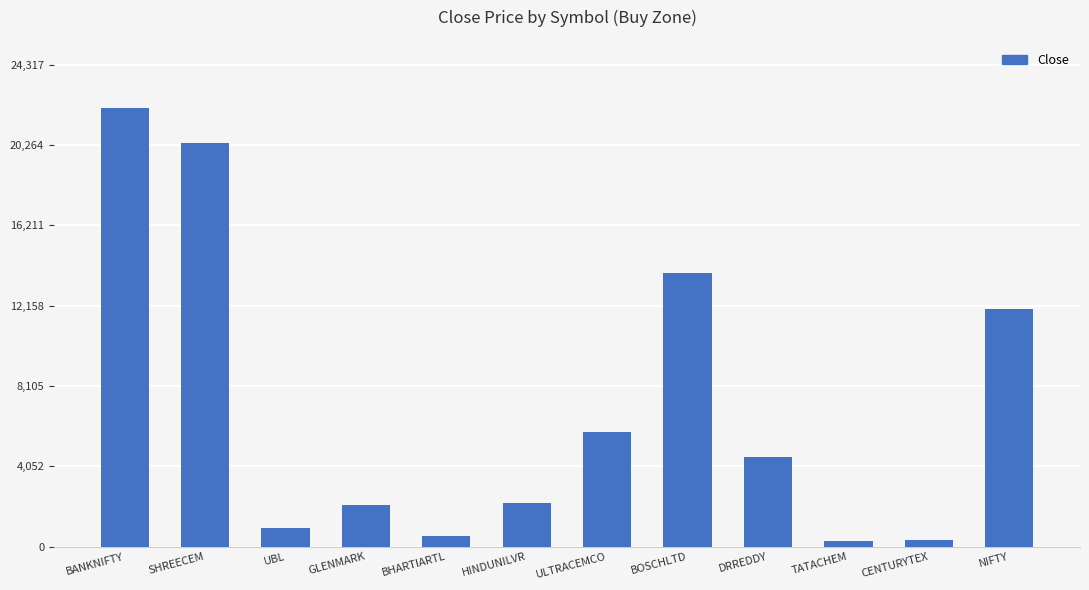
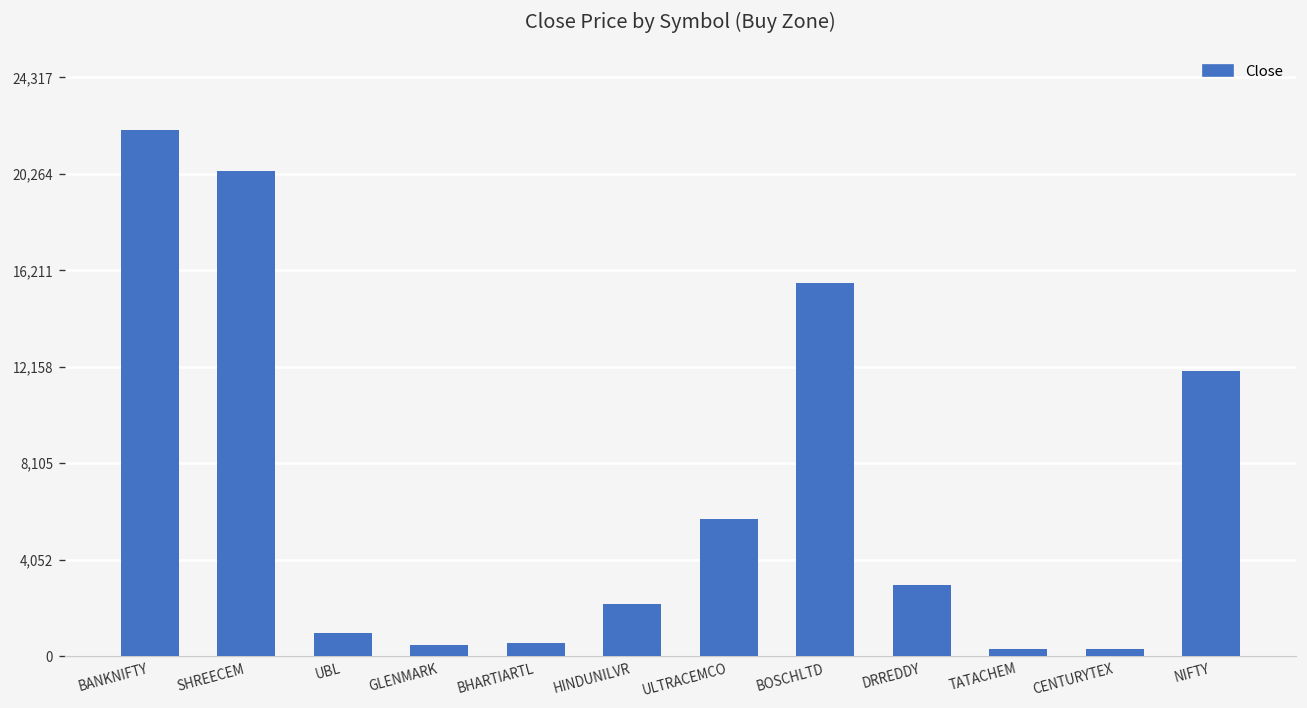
GLENMARK: 2,100 -> 500
BOSCHLTD: 13,800 -> 15,700
DRREDDY: 4,500 -> 3,000
